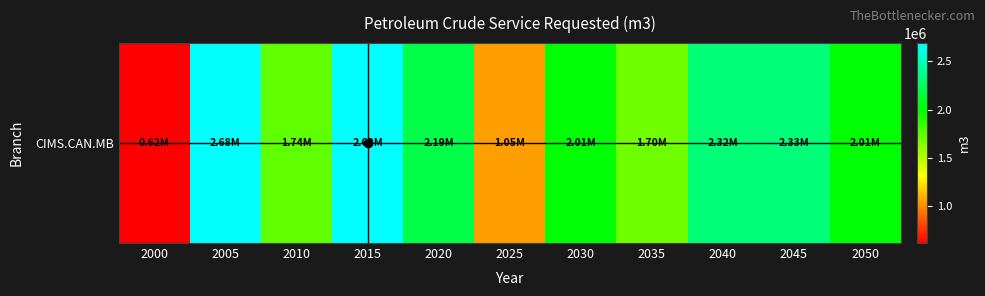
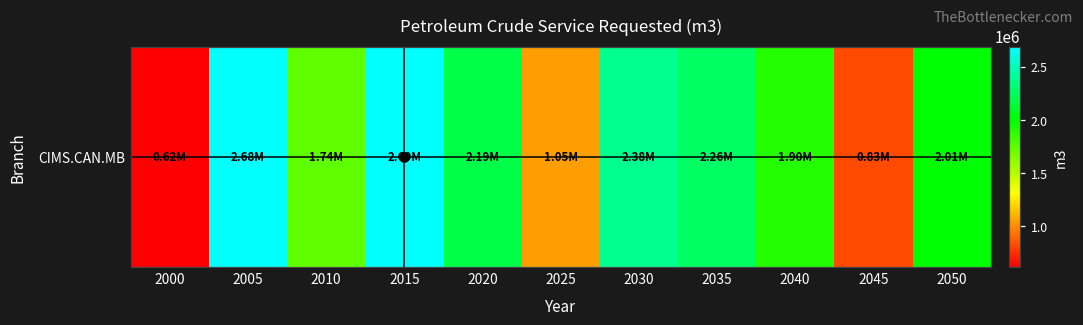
CIMS.CAN.MB, 2030: 2.01M -> 2.38M
CIMS.CAN.MB, 2035: 1.70M -> 2.26M
CIMS.CAN.MB, 2040: 2.32M -> 1.90M
CIMS.CAN.MB, 2045: 2.33M -> 0.83M
